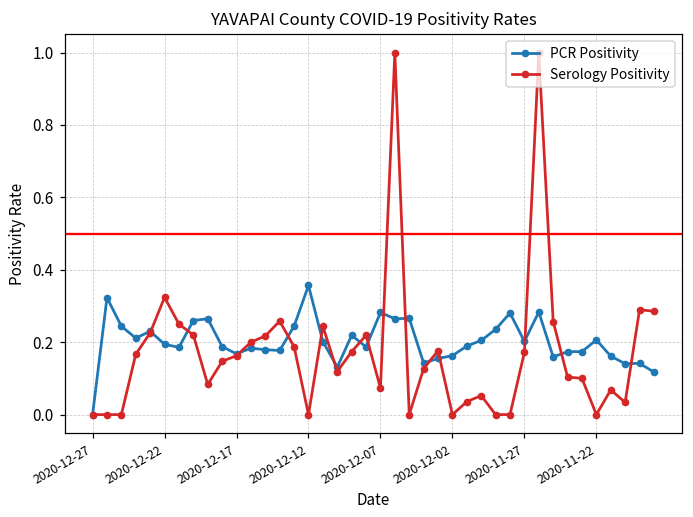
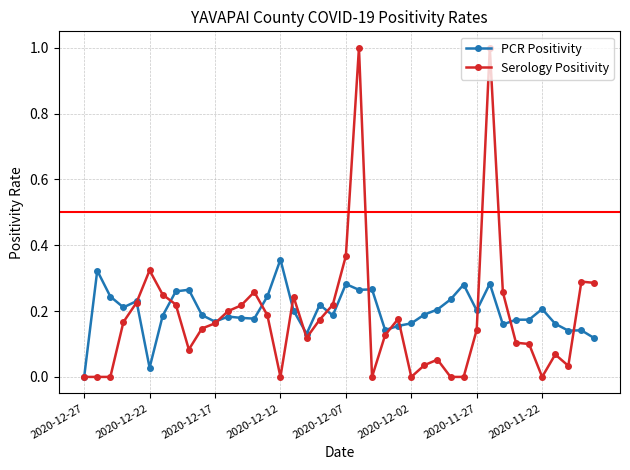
PCR Positivity, 2020-12-22: 0.19 -> 0.03
Serology Positivity, 2020-12-07: 0.07 -> 0.37
Serology Positivity, 2020-11-27: 0.17 -> 0.14
